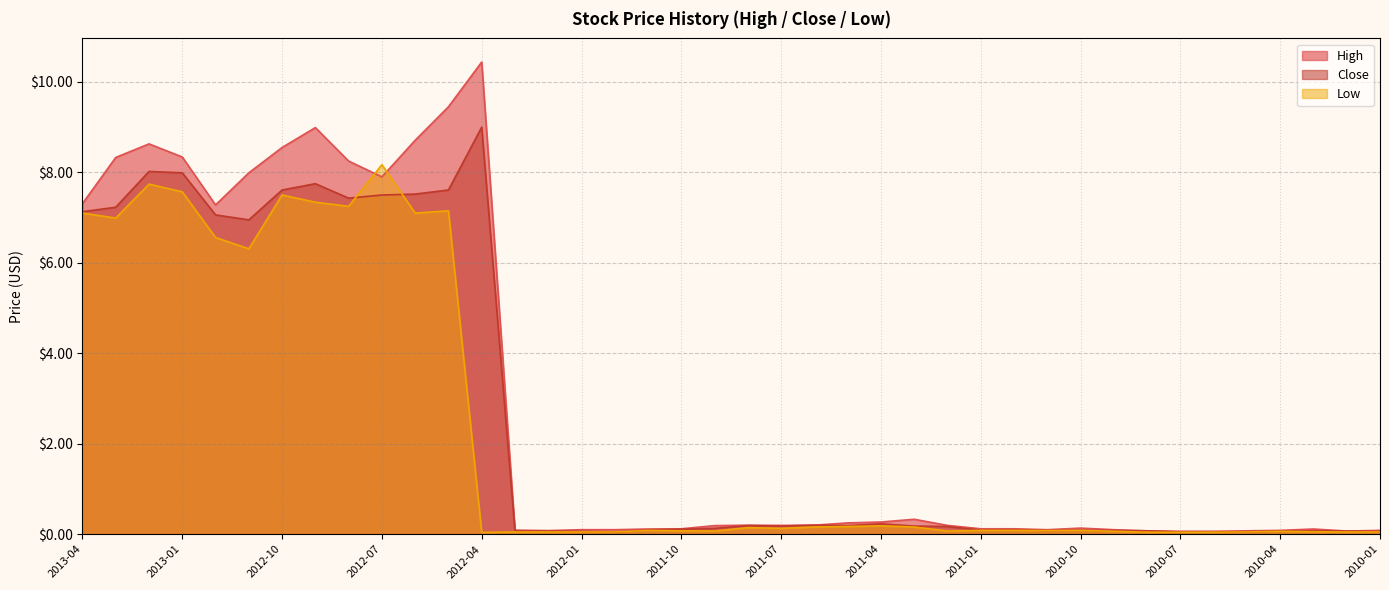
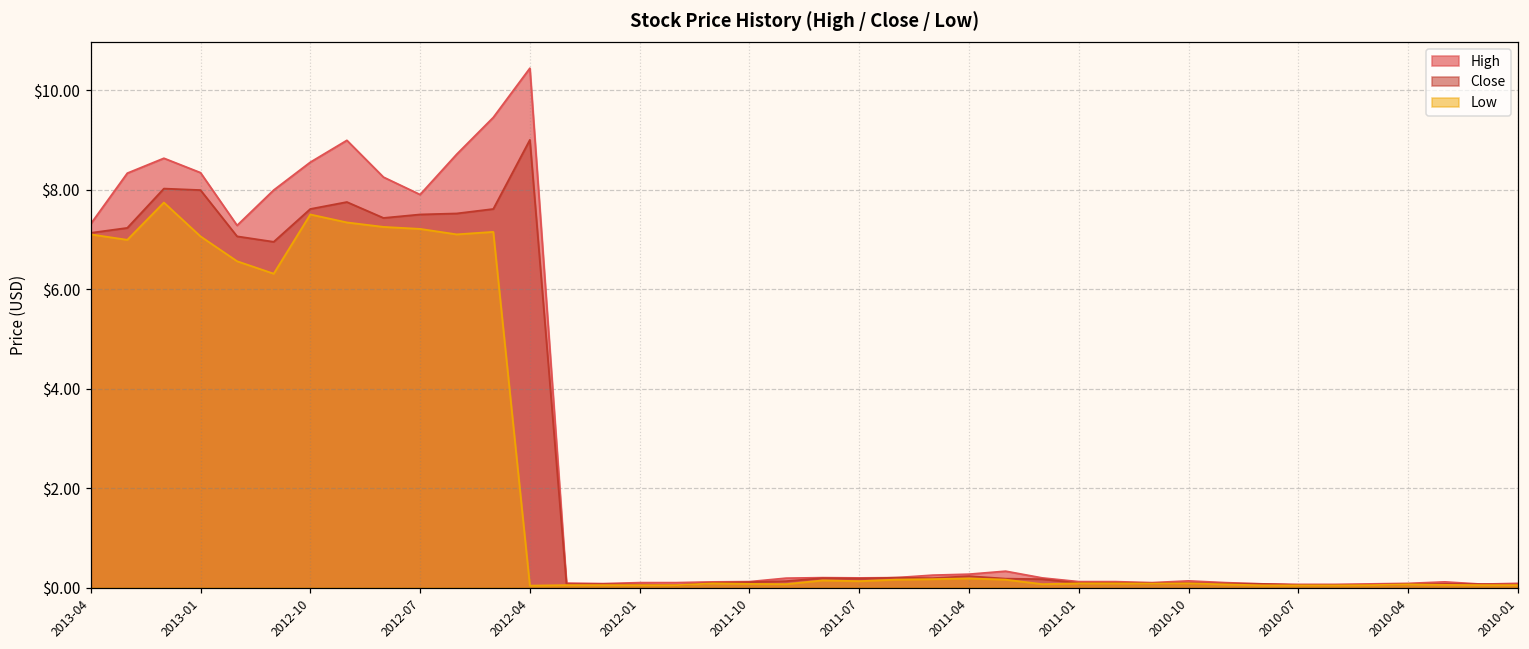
Low, 2013-01: $7.6 -> $7.1
Low, 2012-07: $8.2 -> $7.2
